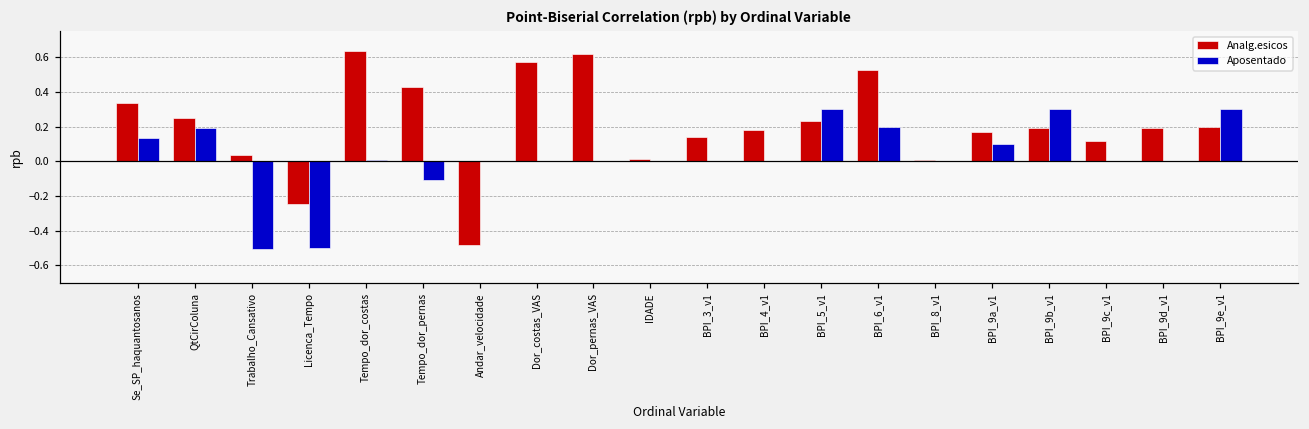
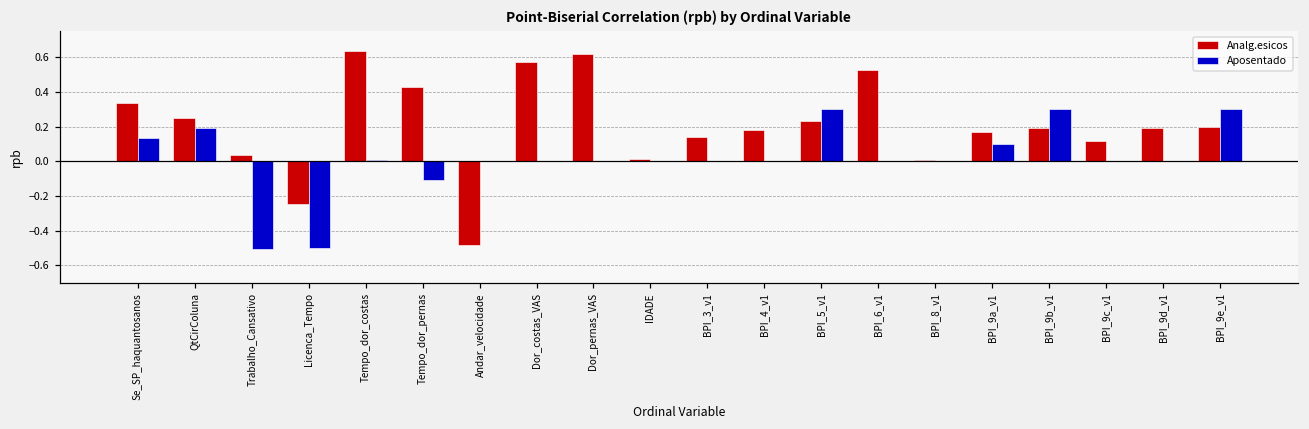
Aposentado, BPI_6_v1: 0.2 -> 0.0
